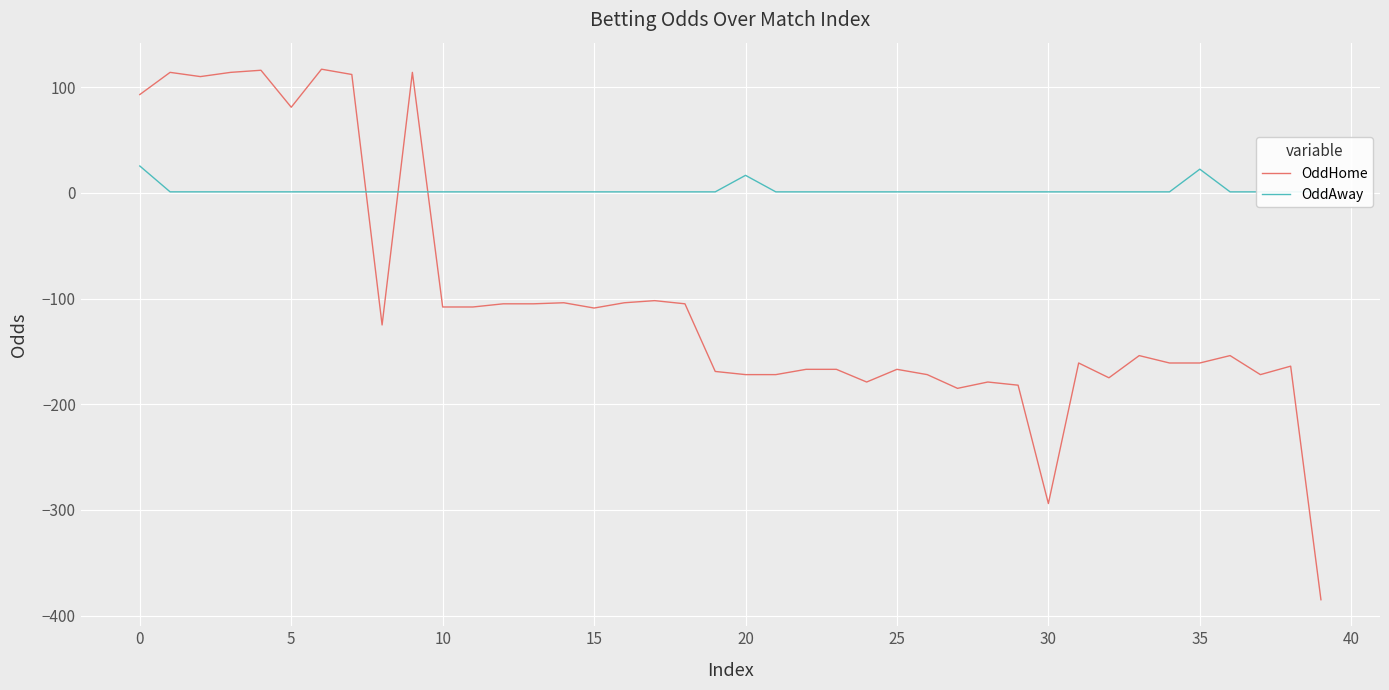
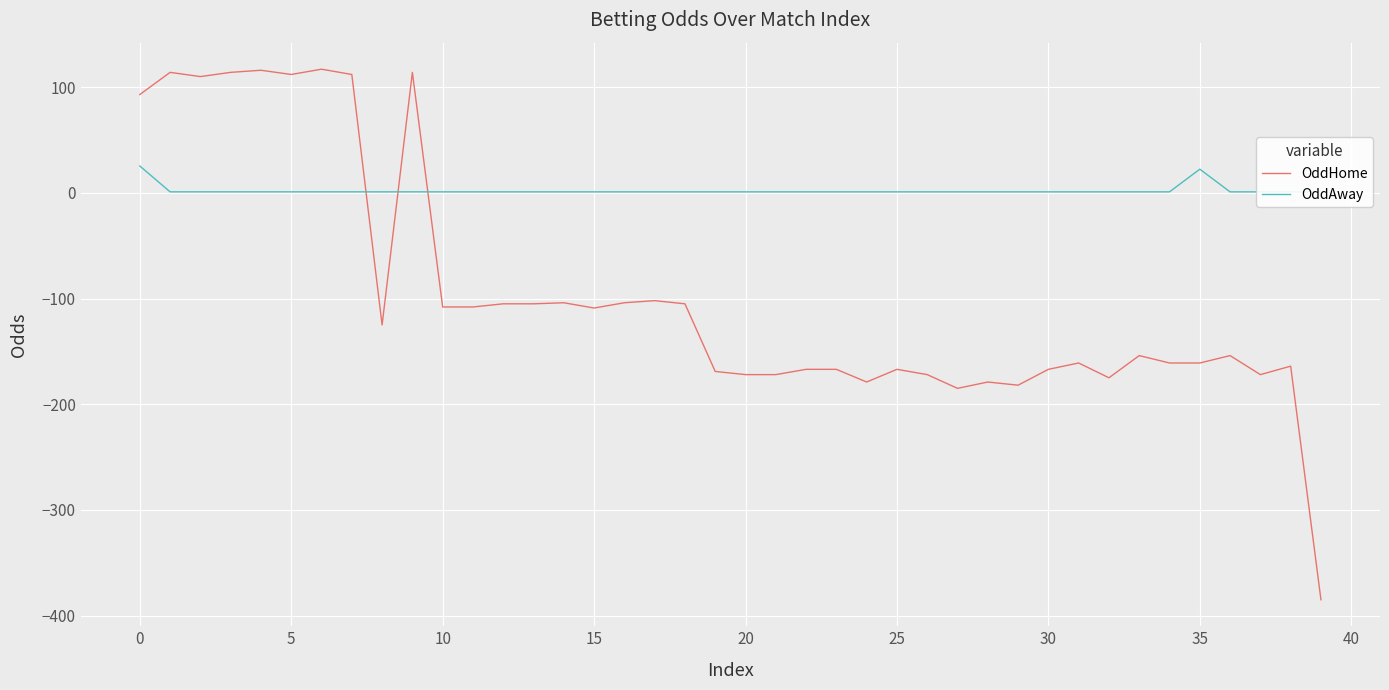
OddHome, 5: 81 -> 112
OddAway, 20: 17 -> 1
OddHome, 30: -294 -> -167
